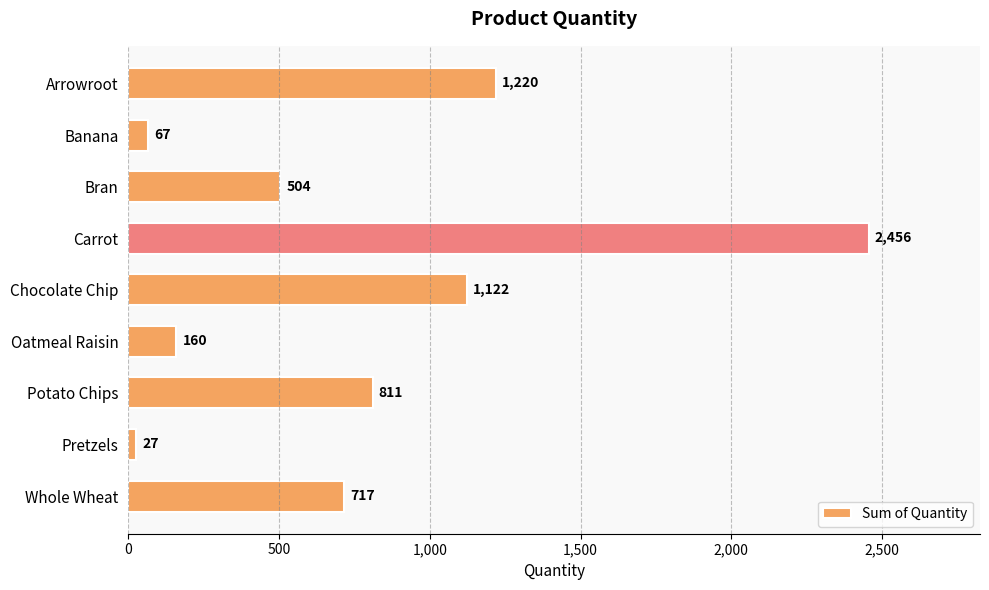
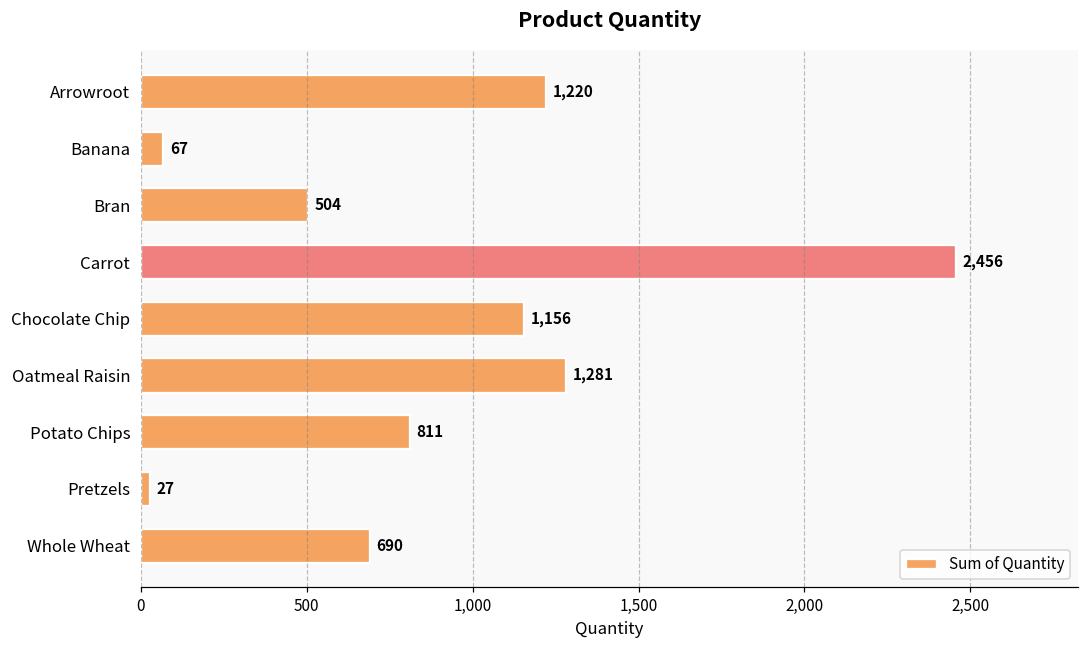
Chocolate Chip: 1,122 -> 1,156
Oatmeal Raisin: 160 -> 1,281
Whole Wheat: 717 -> 690
